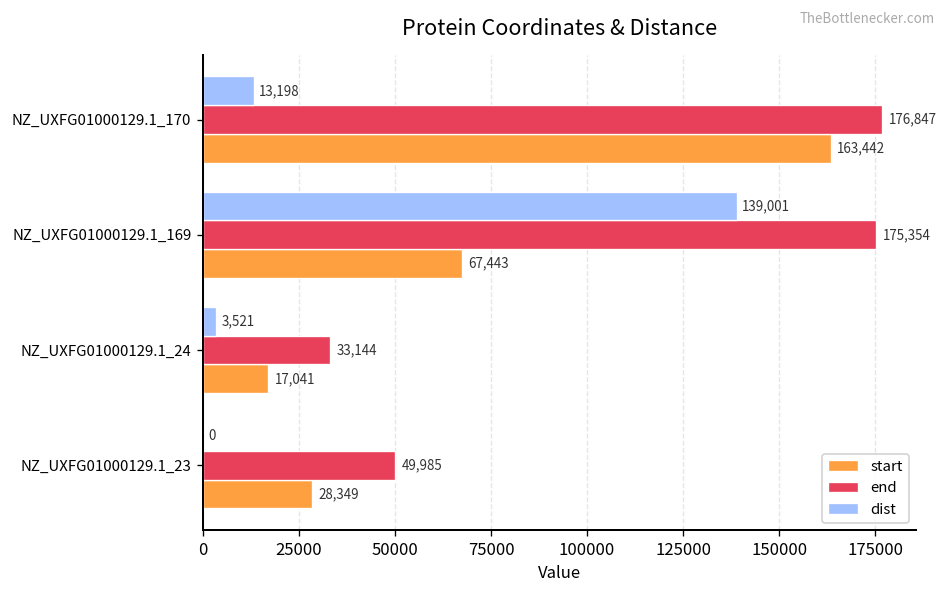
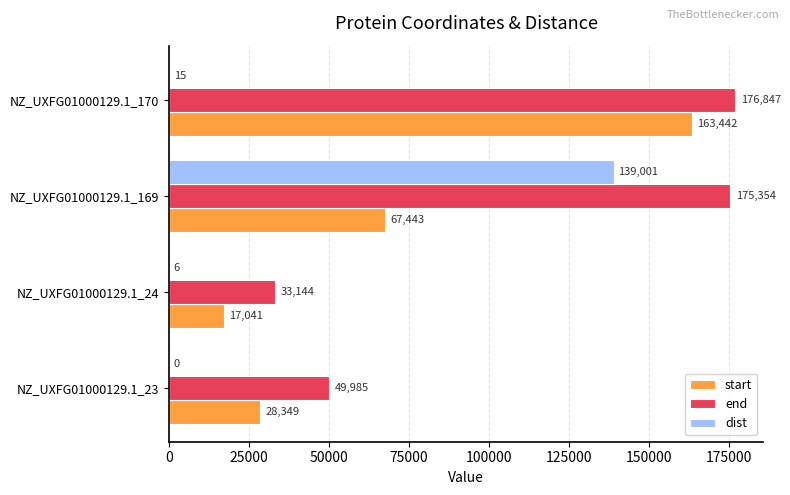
dist, NZ_UXFG01000129.1_170: 13,198 -> 15
dist, NZ_UXFG01000129.1_24: 3,521 -> 6
